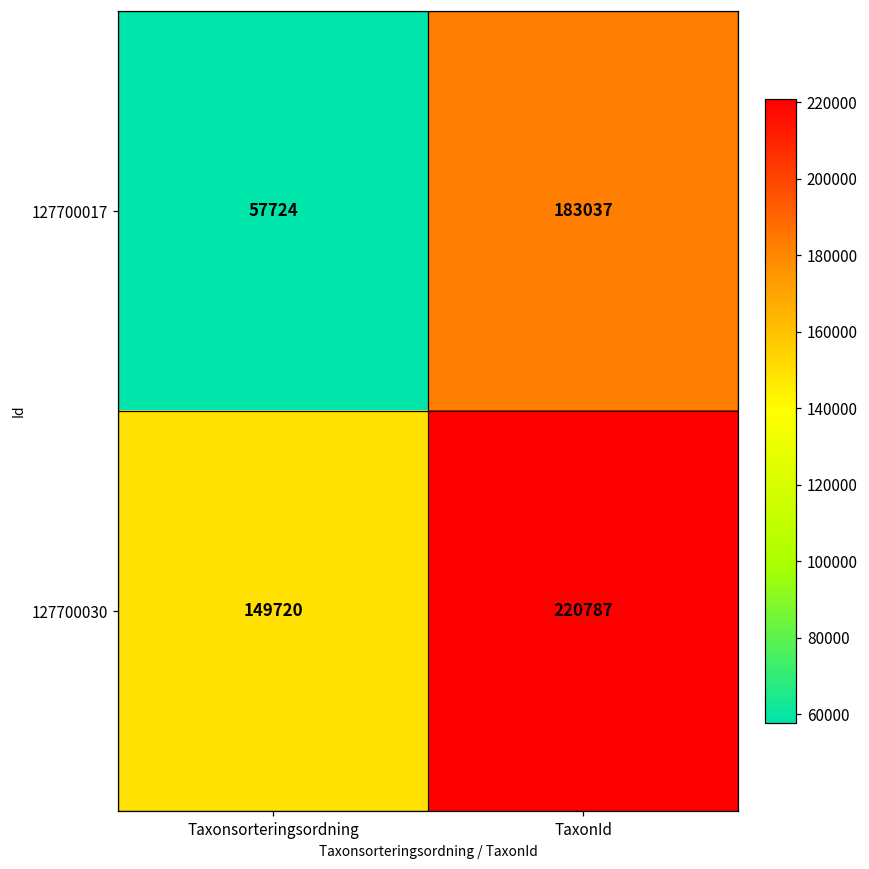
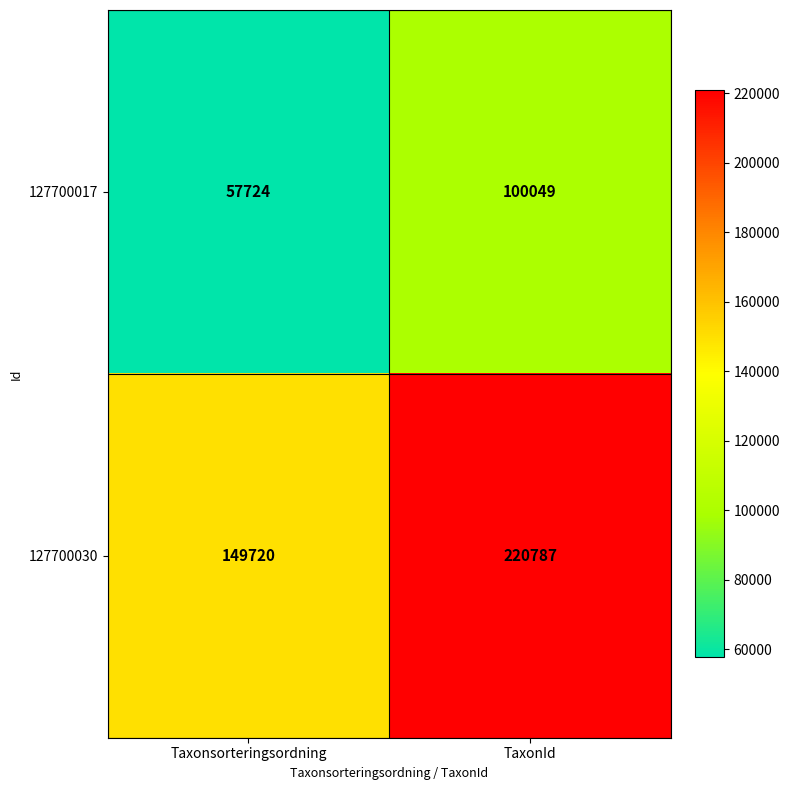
127700017, TaxonId: 183037 -> 100049
